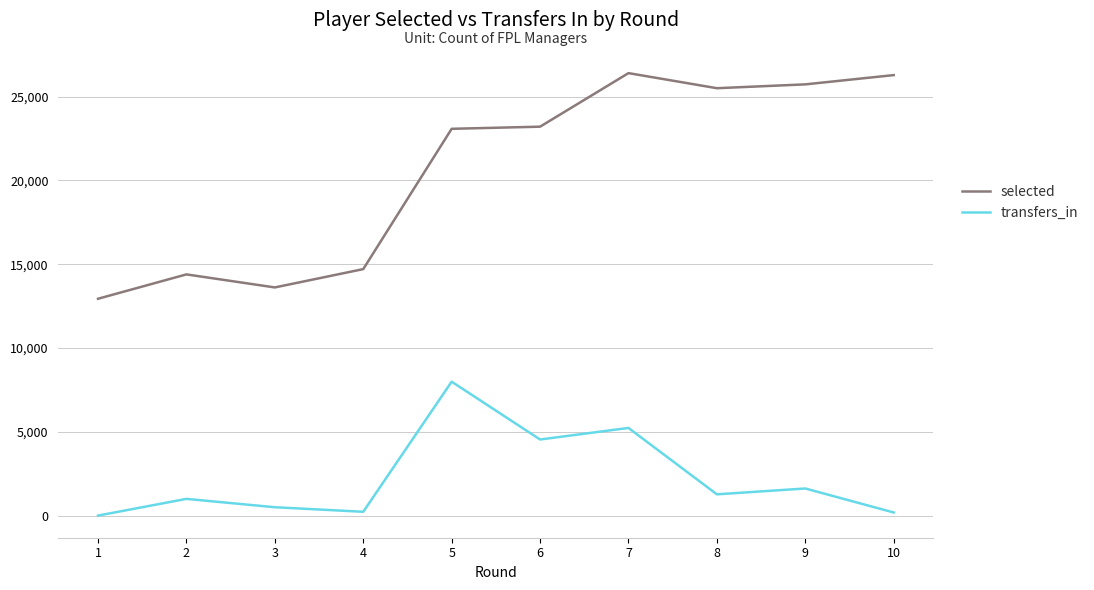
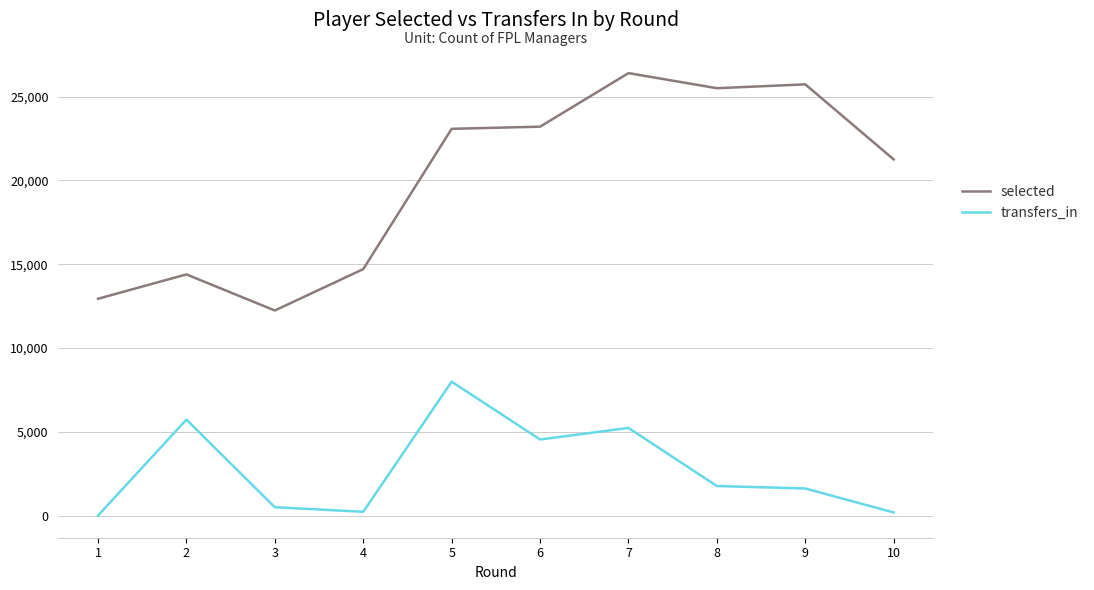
transfers_in, 2: 1,000 -> 5,700
selected, 3: 13,600 -> 12,200
transfers_in, 8: 1,300 -> 1,800
selected, 10: 26,300 -> 21,300
